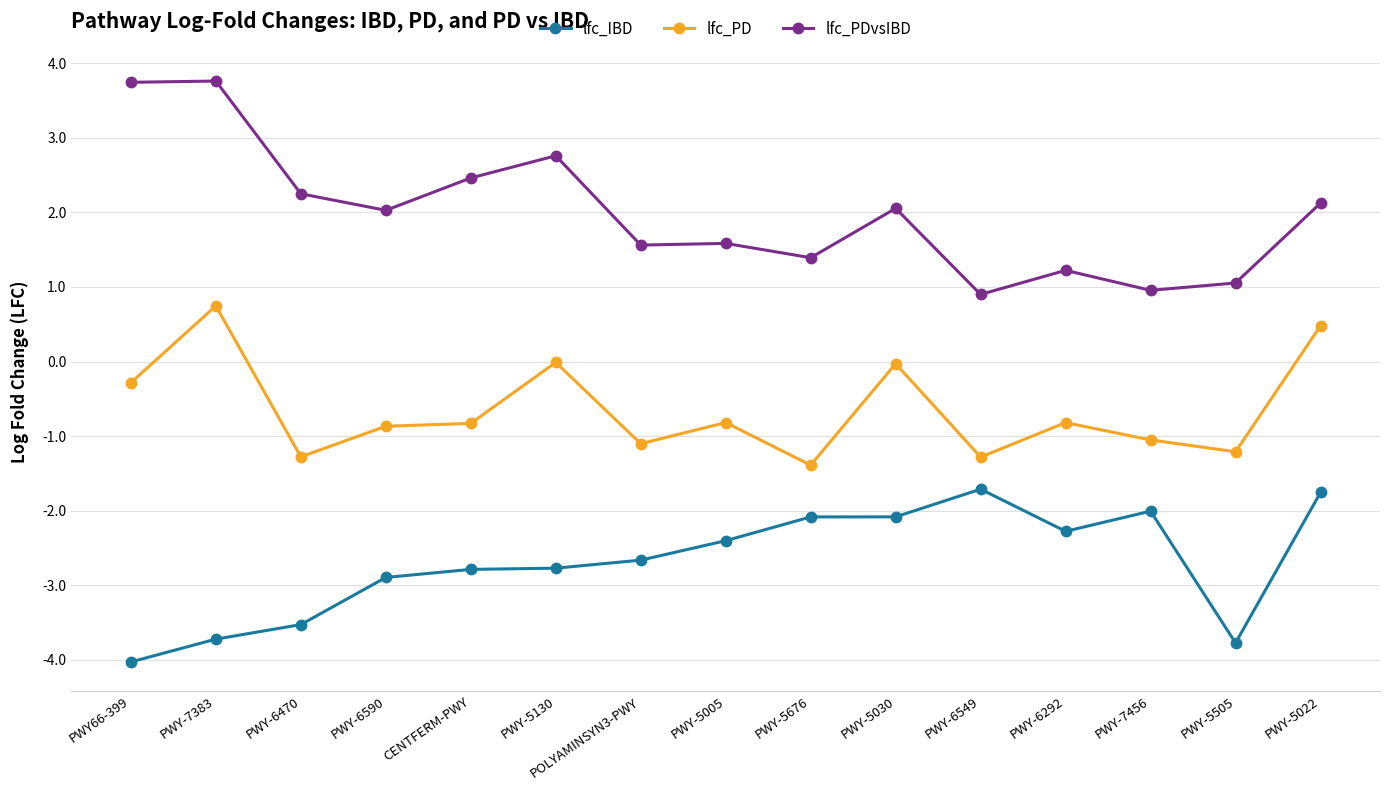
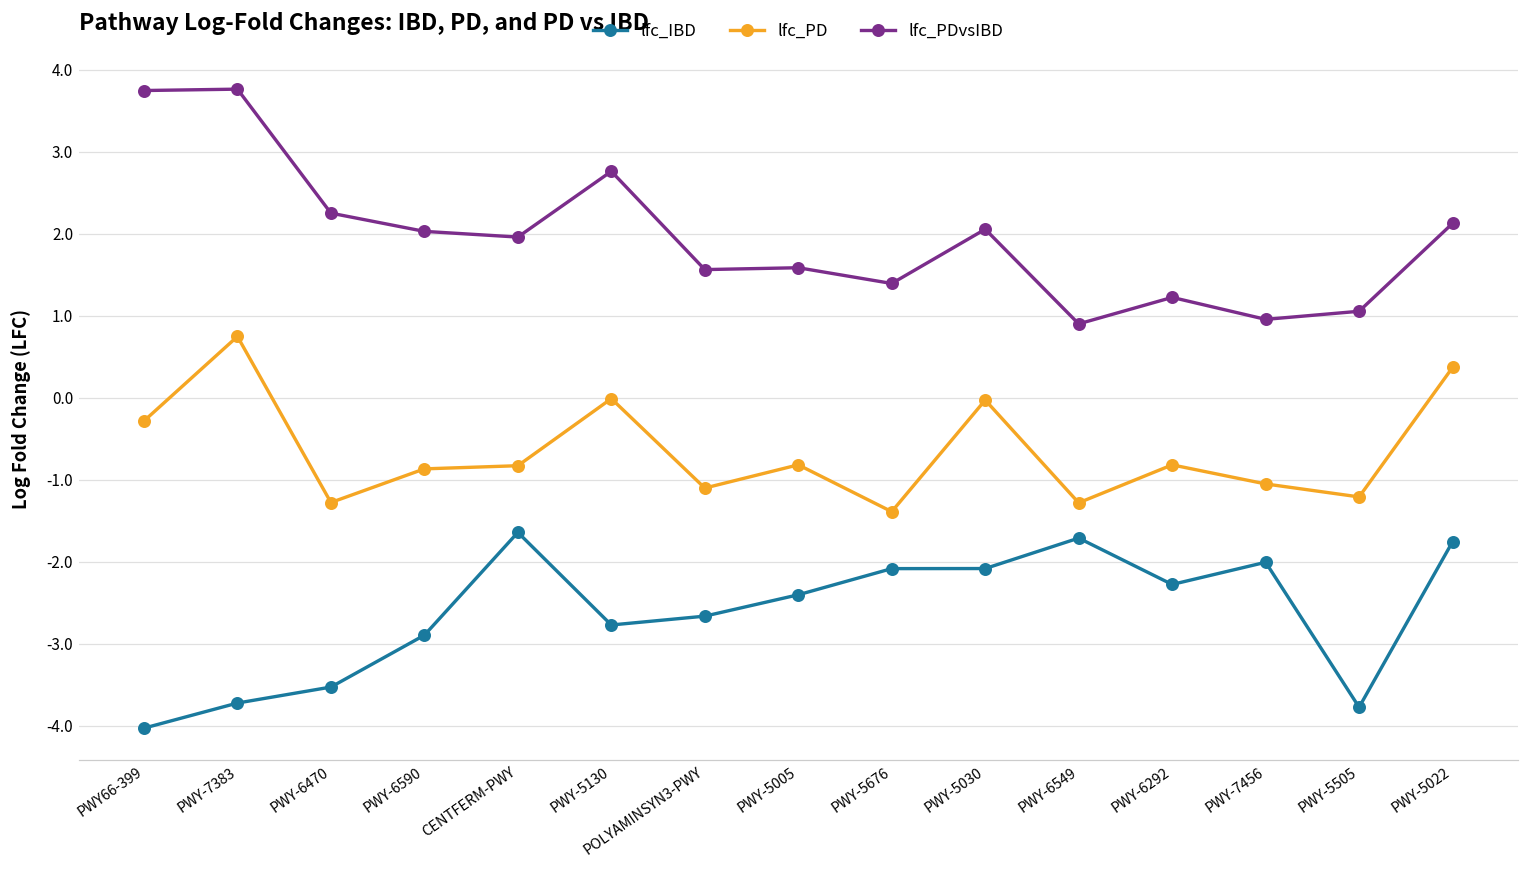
lfc_IBD, CENTFERM-PWY: -2.8 -> -1.6
lfc_PDvsIBD, CENTFERM-PWY: 2.5 -> 2.0
lfc_PD, PWY-5022: 0.5 -> 0.4
